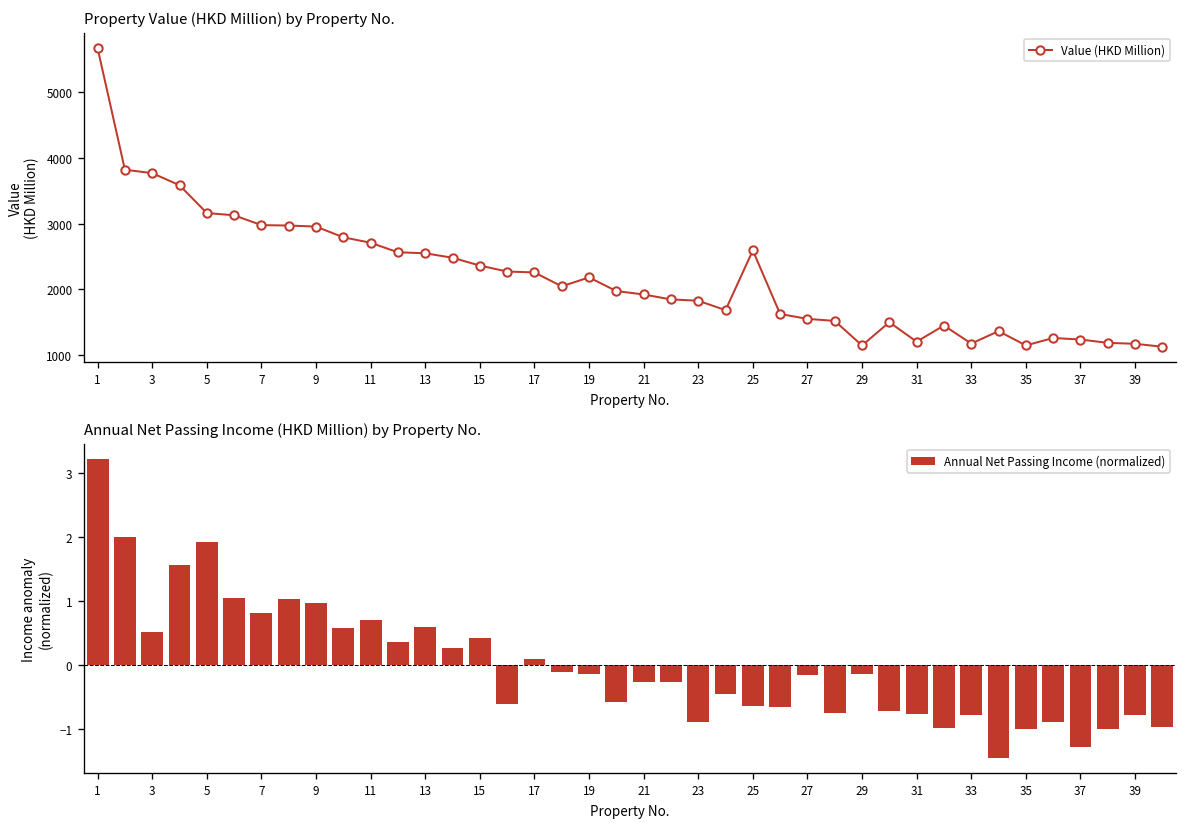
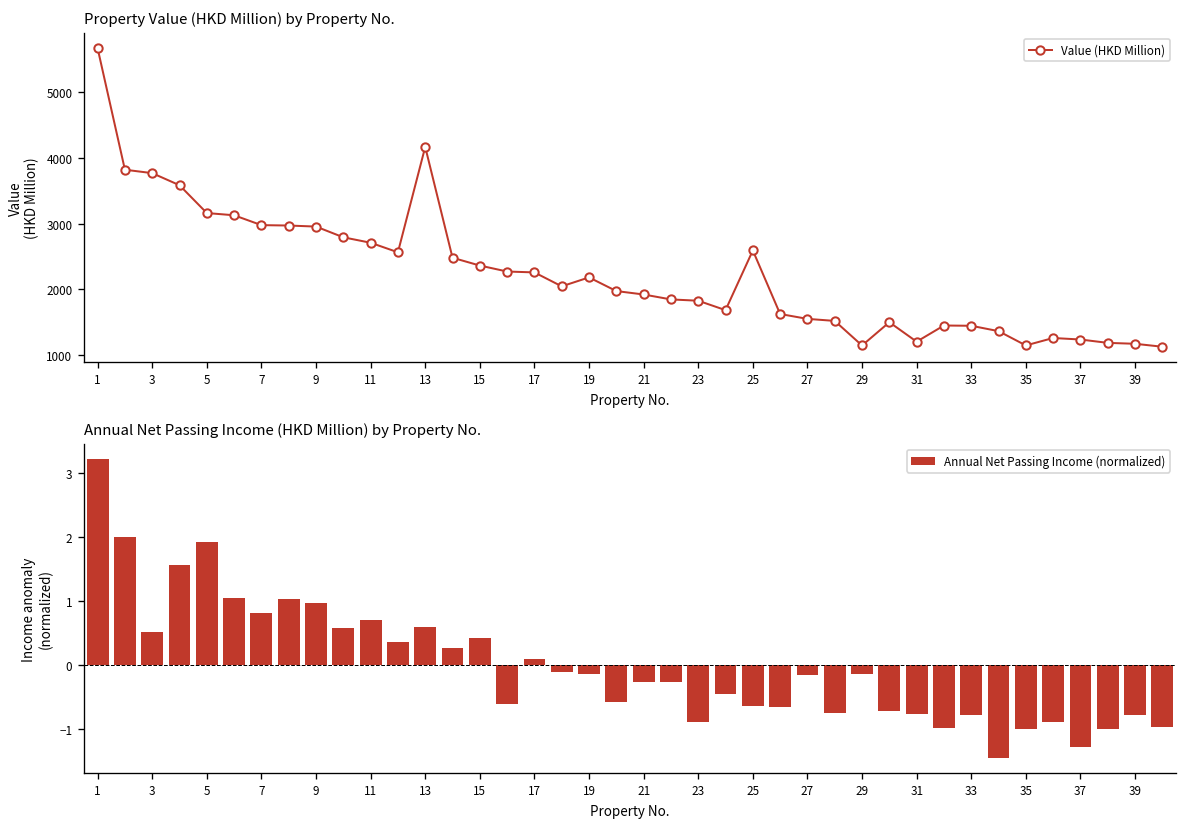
Property Value (HKD Million) by Property No., 13: 2500 -> 4200
Property Value (HKD Million) by Property No., 33: 1200 -> 1400
